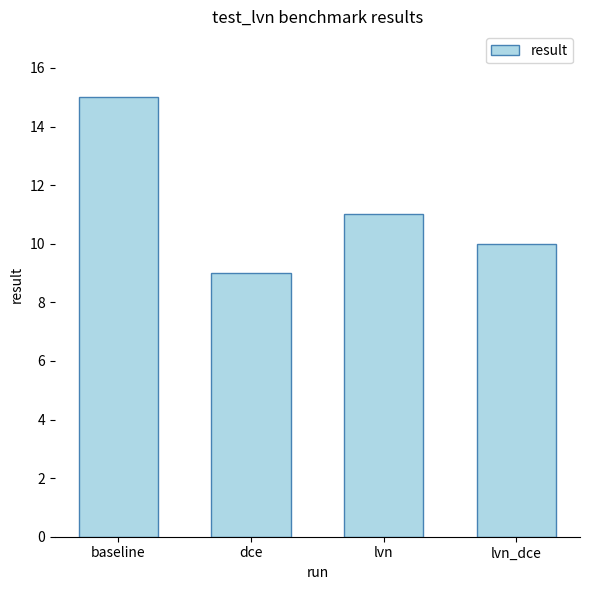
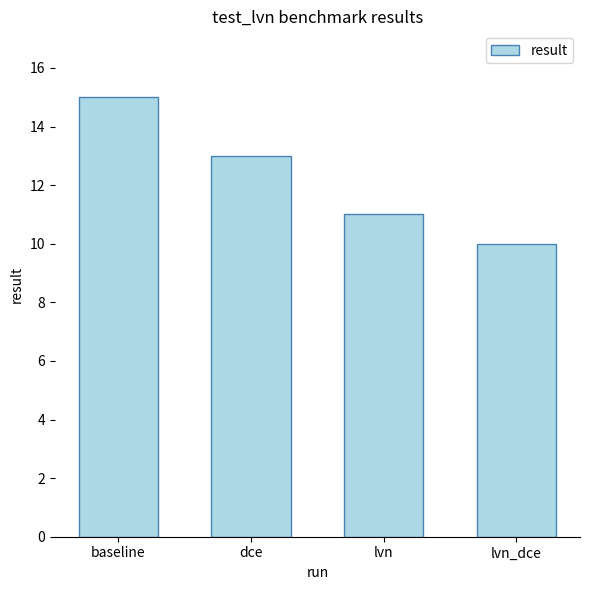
dce: 9 -> 13
